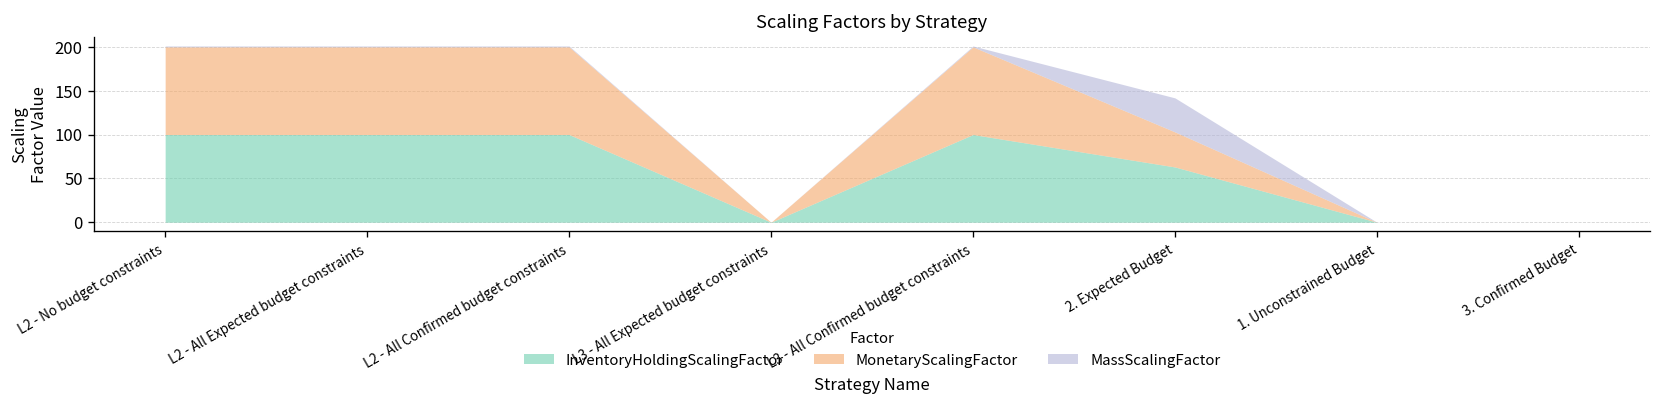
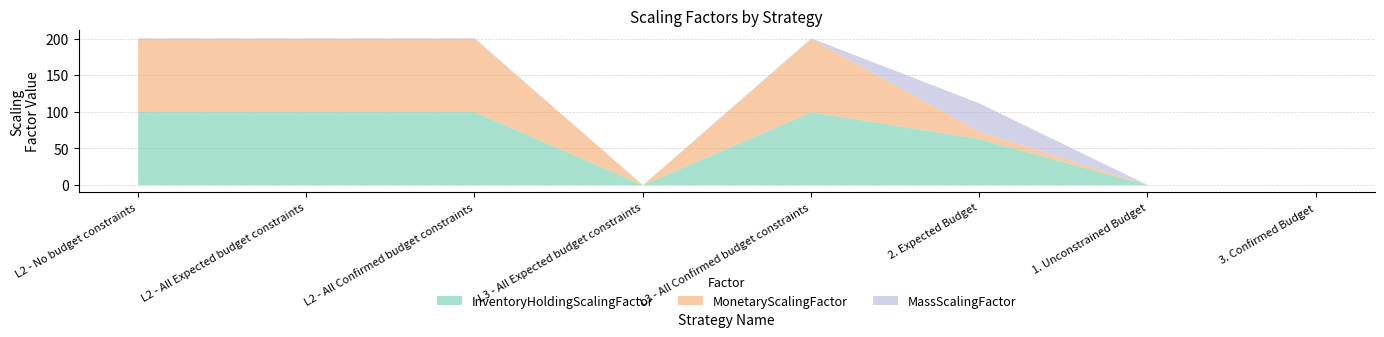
MonetaryScalingFactor, 2. Expected Budget: 40 -> 10
